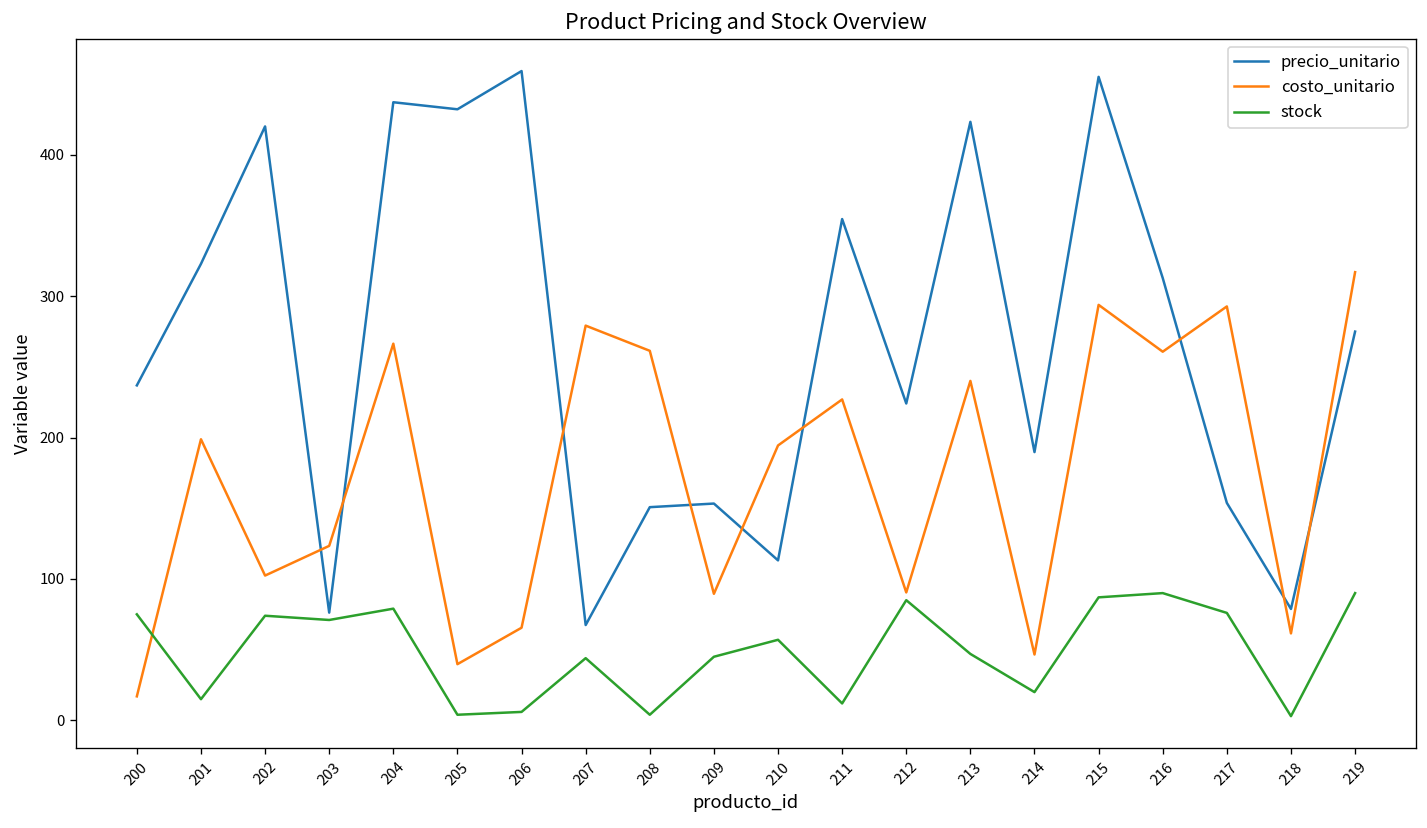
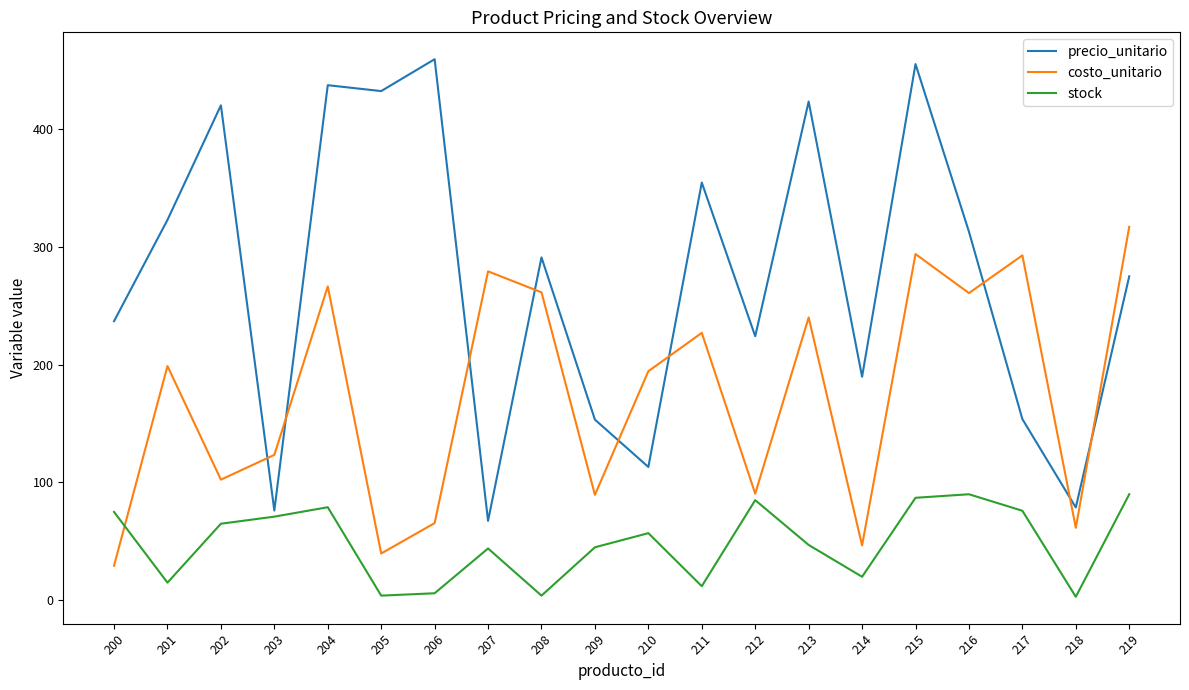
costo_unitario, 200: 17 -> 29
stock, 202: 74 -> 65
precio_unitario, 208: 151 -> 291
